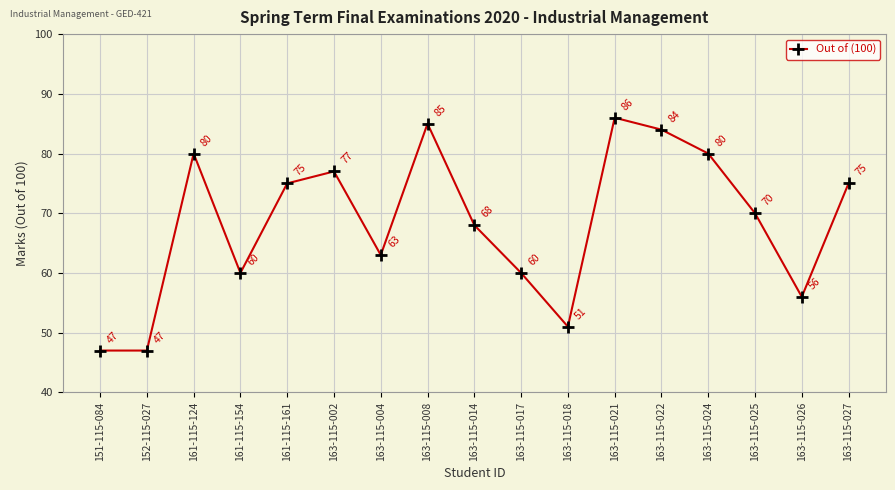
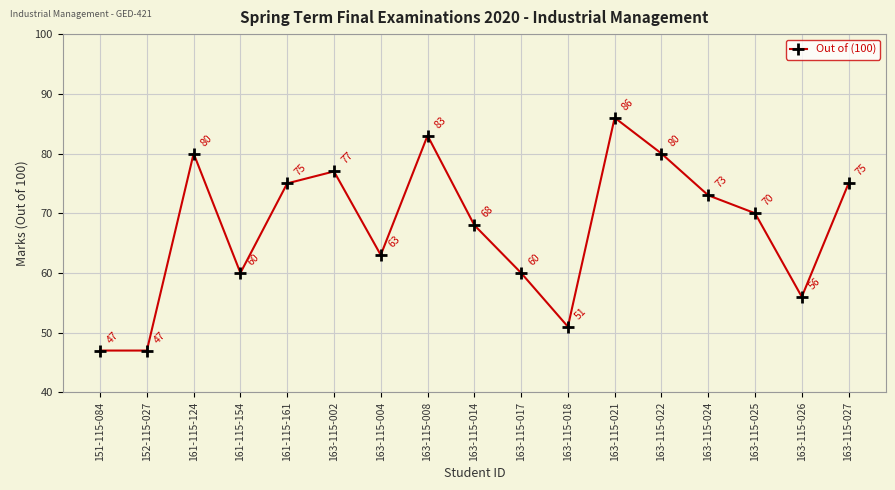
163-115-008: 85 -> 83
163-115-022: 84 -> 80
163-115-024: 80 -> 73
